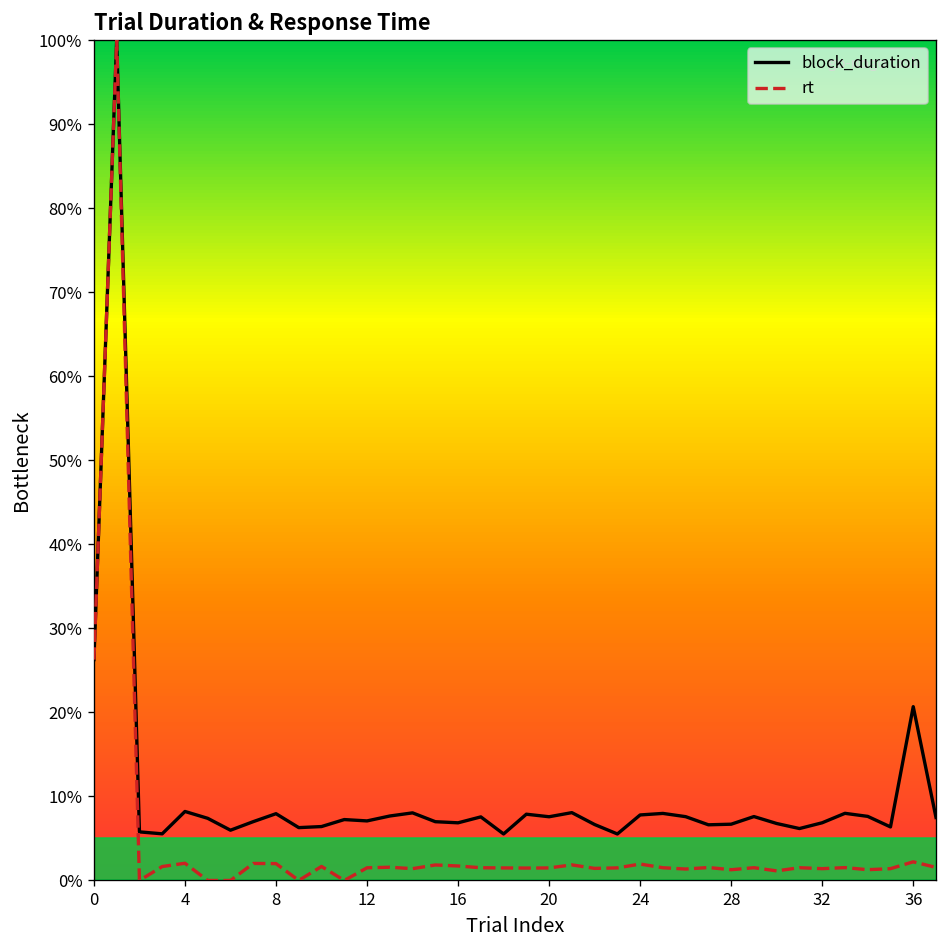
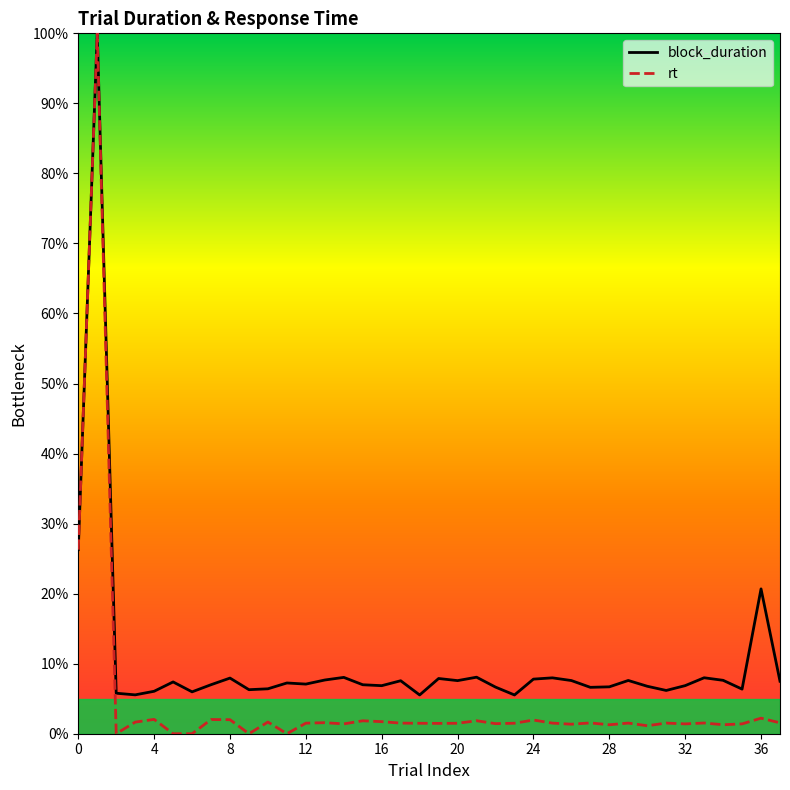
block_duration, 4: 8% -> 6%
